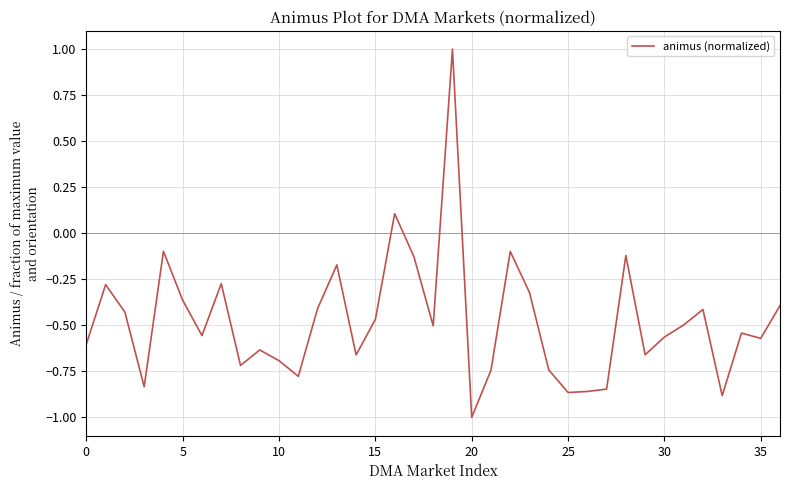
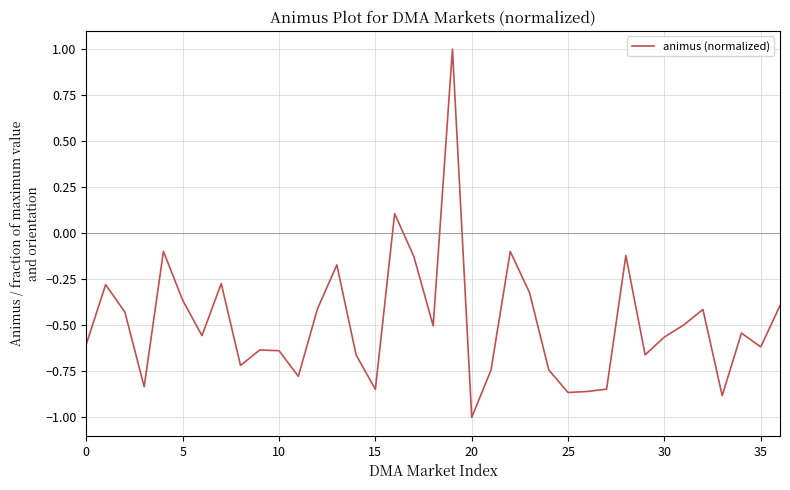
10: -0.69 -> -0.64
15: -0.47 -> -0.85
35: -0.57 -> -0.62
